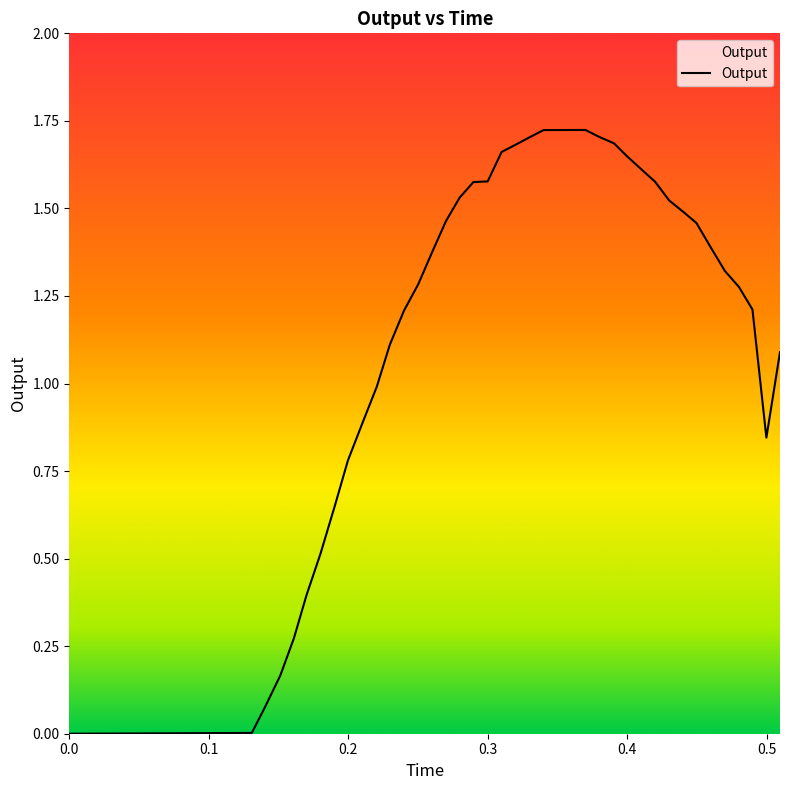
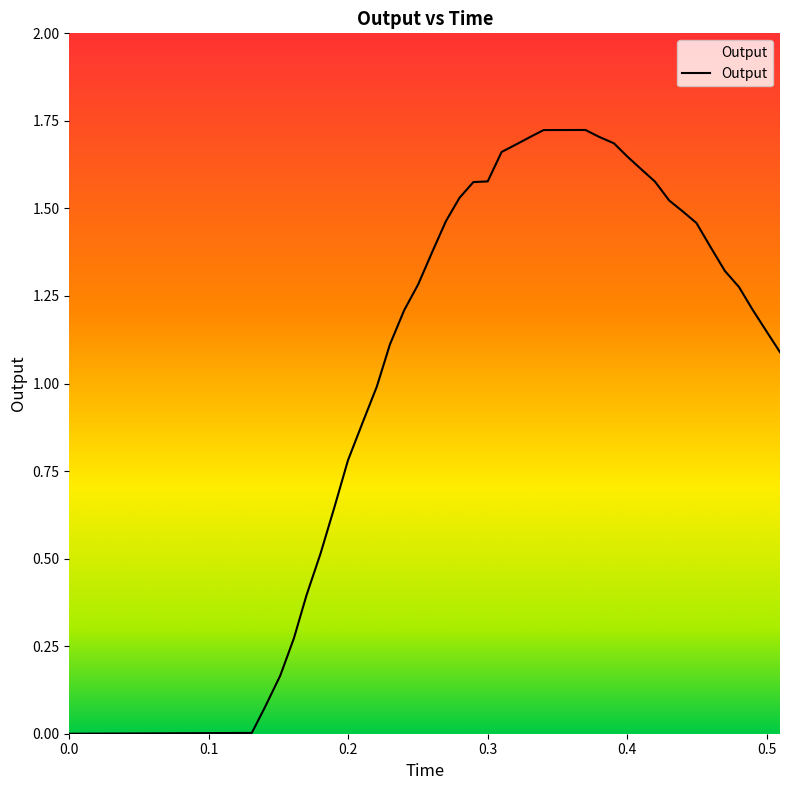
0.5: 0.85 -> 1.15
